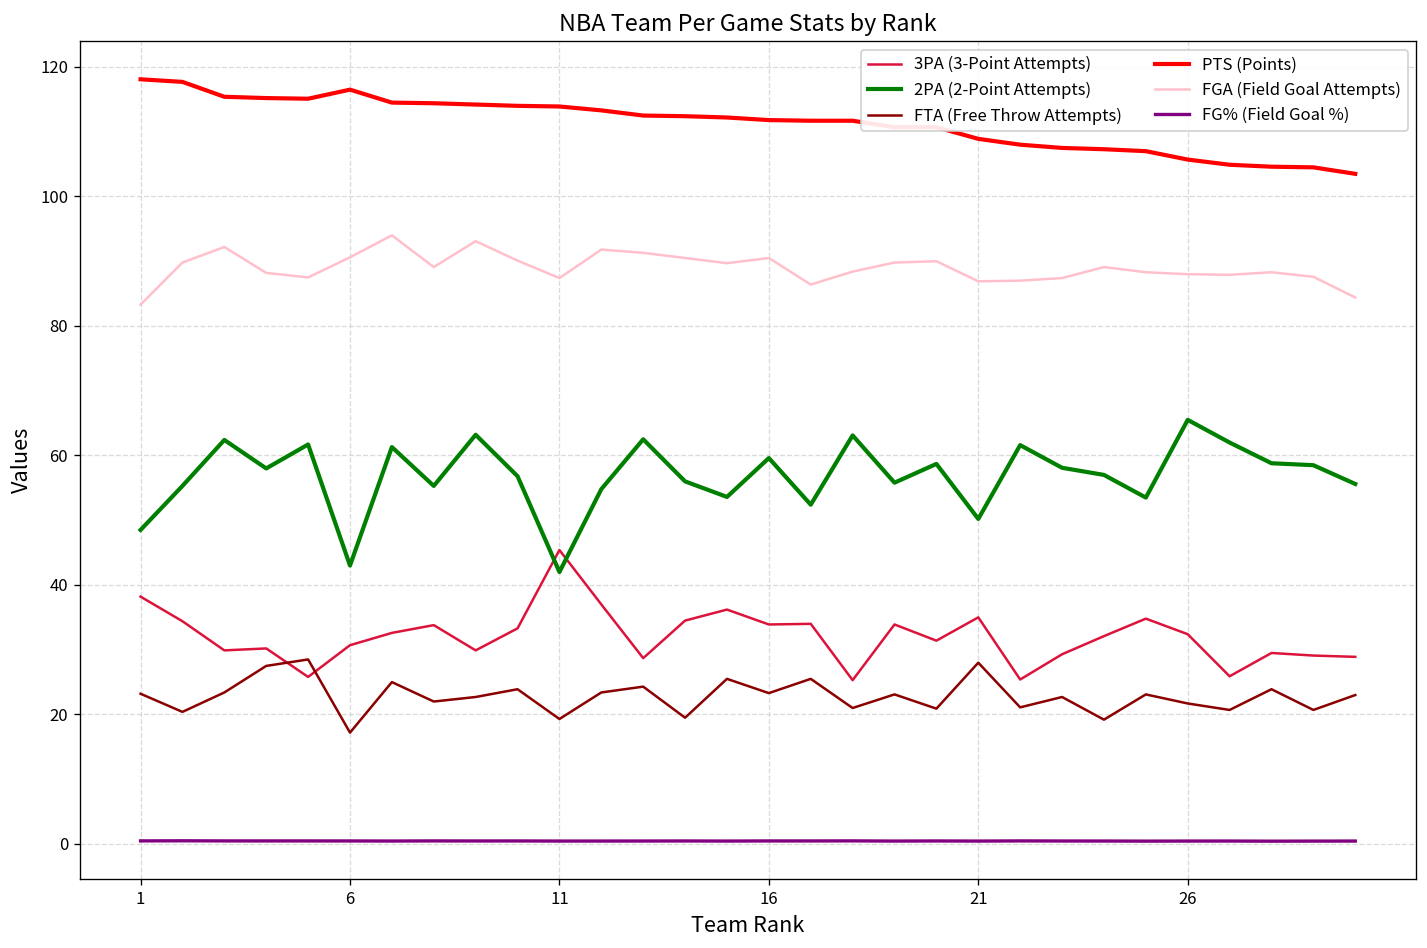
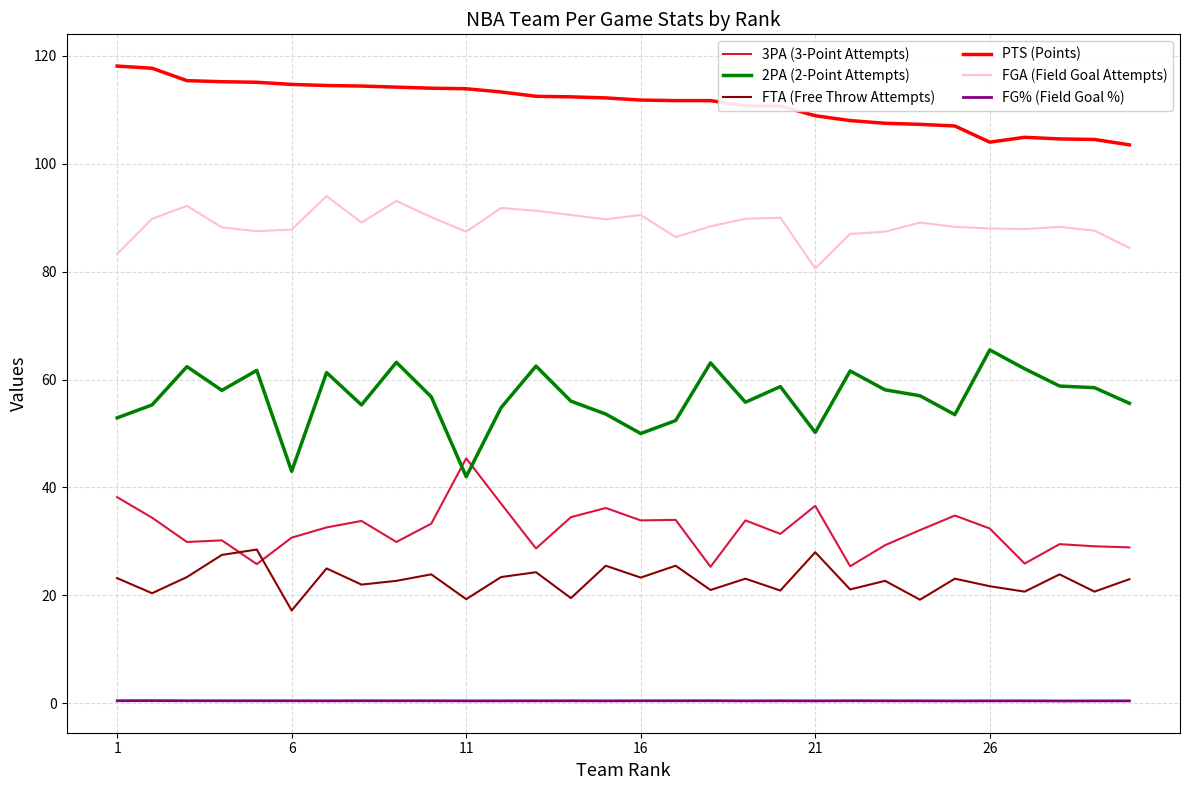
2PA (2-Point Attempts), 1: 49 -> 53
PTS (Points), 6: 117 -> 115
FGA (Field Goal Attempts), 6: 91 -> 88
2PA (2-Point Attempts), 16: 60 -> 50
3PA (3-Point Attempts), 21: 35 -> 37
FGA (Field Goal Attempts), 21: 87 -> 81
PTS (Points), 26: 106 -> 104
